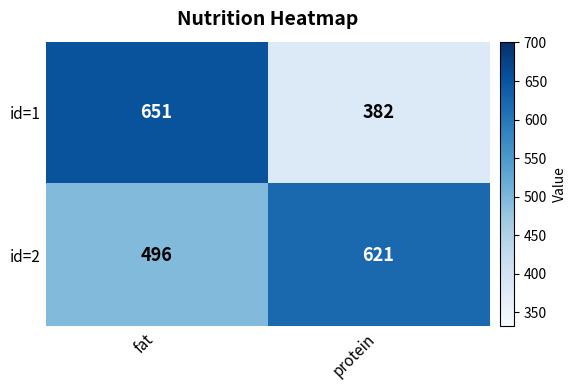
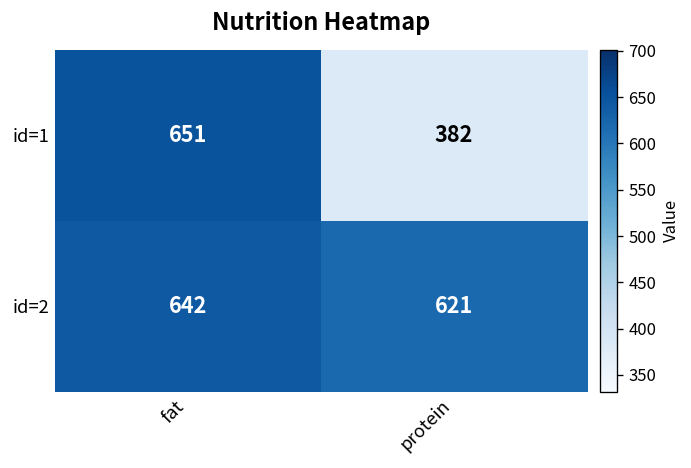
id=2, fat: 496 -> 642
